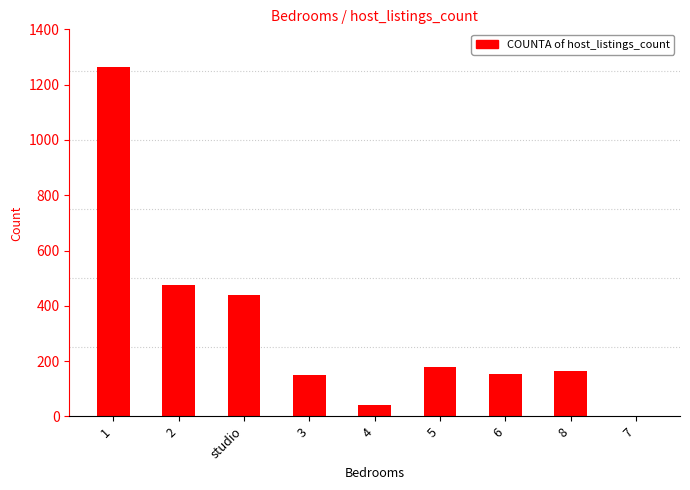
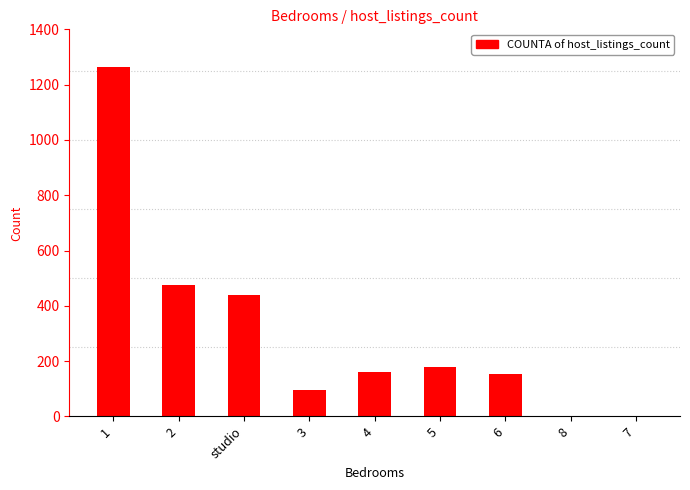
3: 150 -> 100
4: 40 -> 160
8: 160 -> 0
